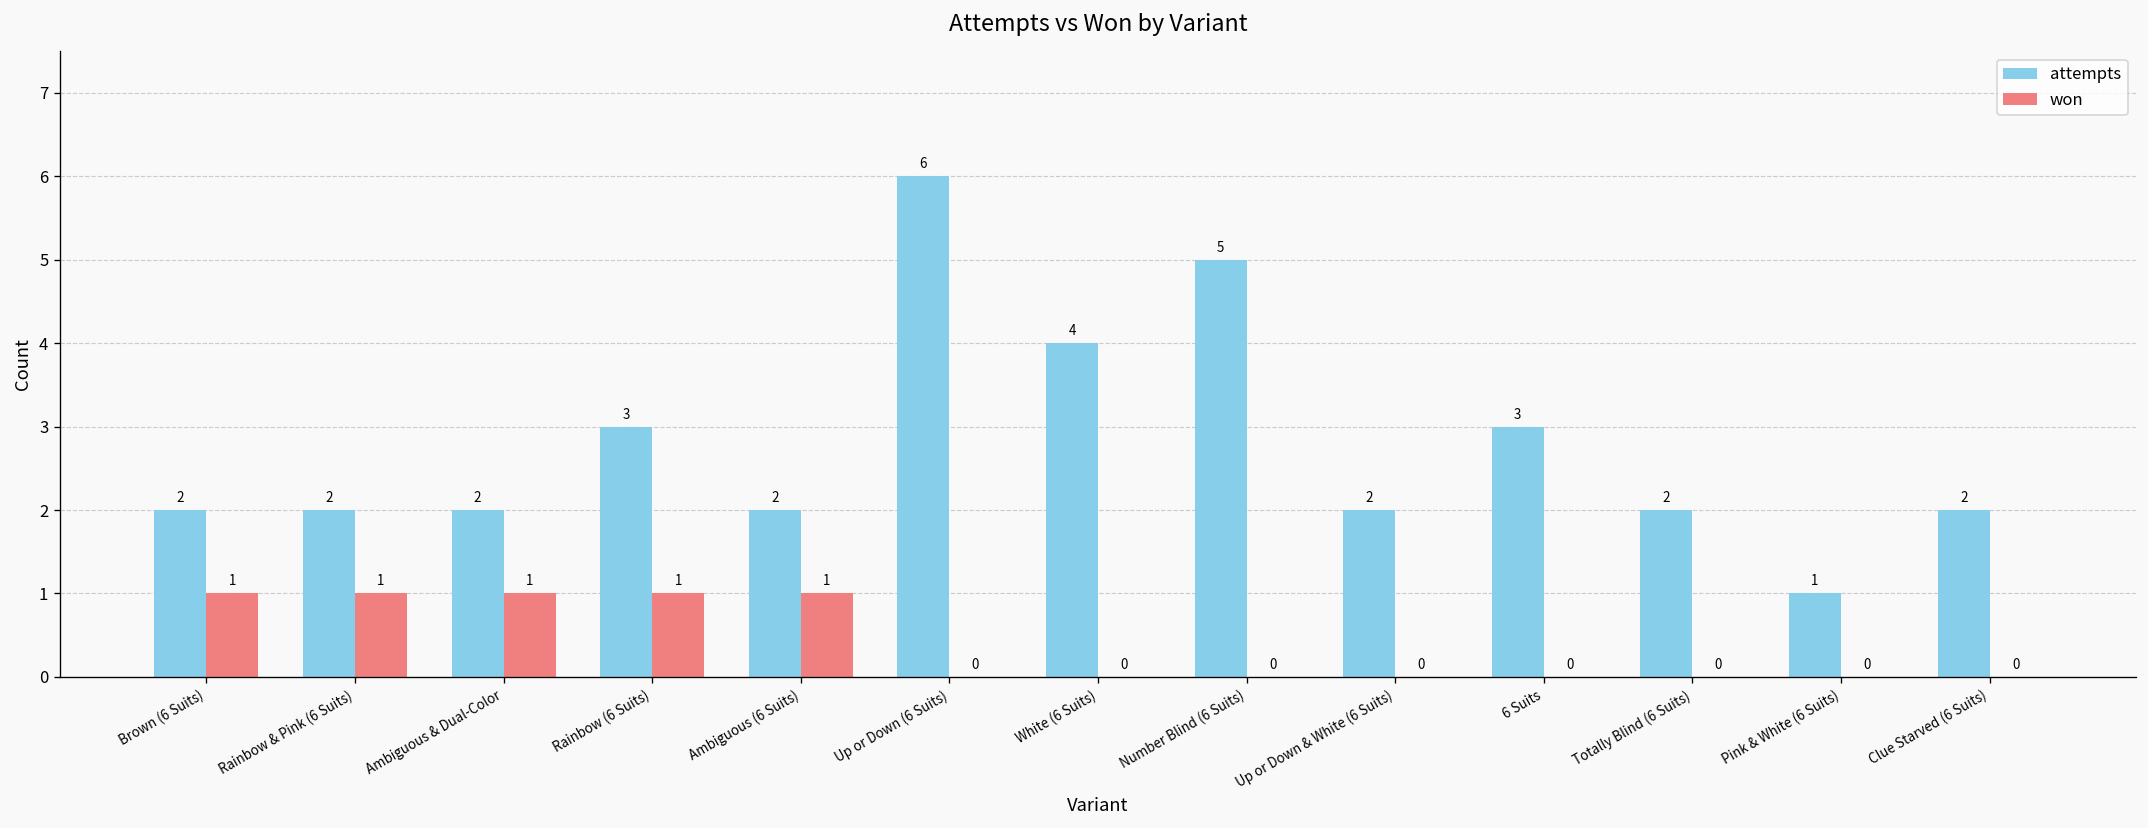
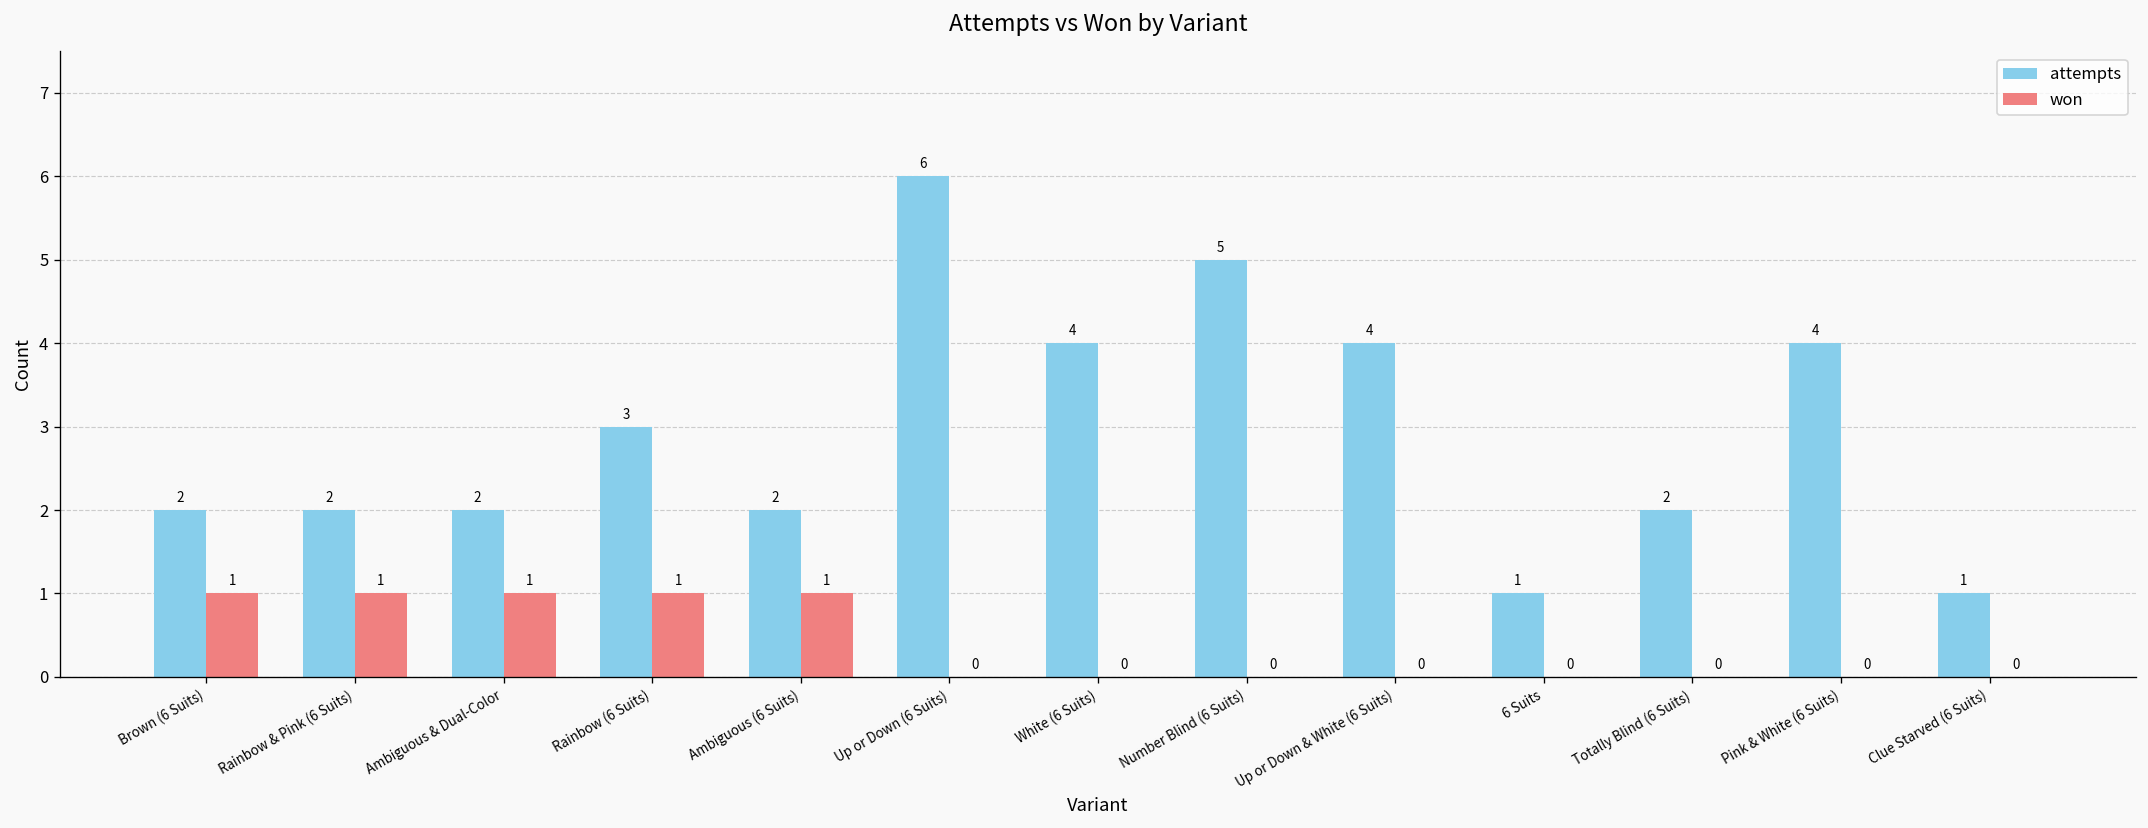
attempts, Up or Down & White (6 Suits): 2 -> 4
attempts, 6 Suits: 3 -> 1
attempts, Pink & White (6 Suits): 1 -> 4
attempts, Clue Starved (6 Suits): 2 -> 1
